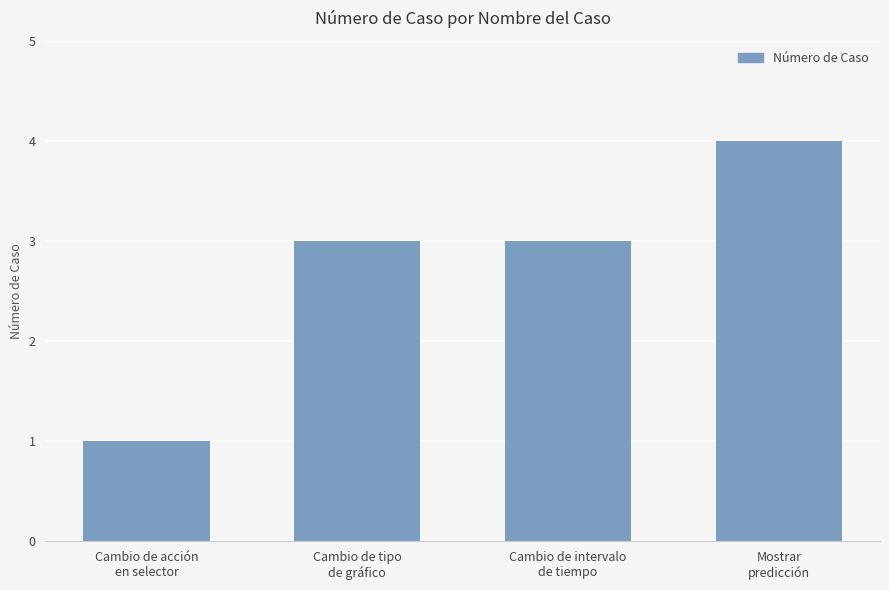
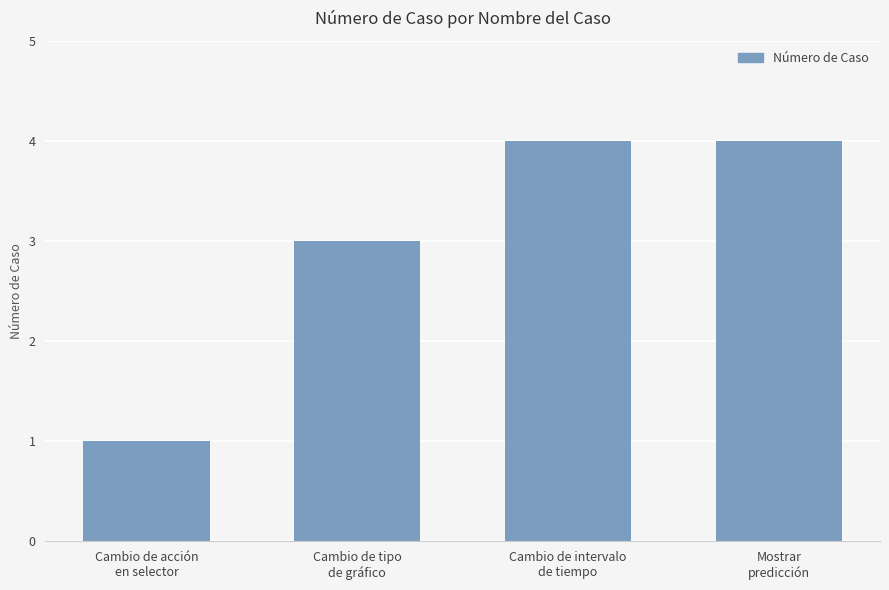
Cambio de intervalo de tiempo: 3 -> 4
